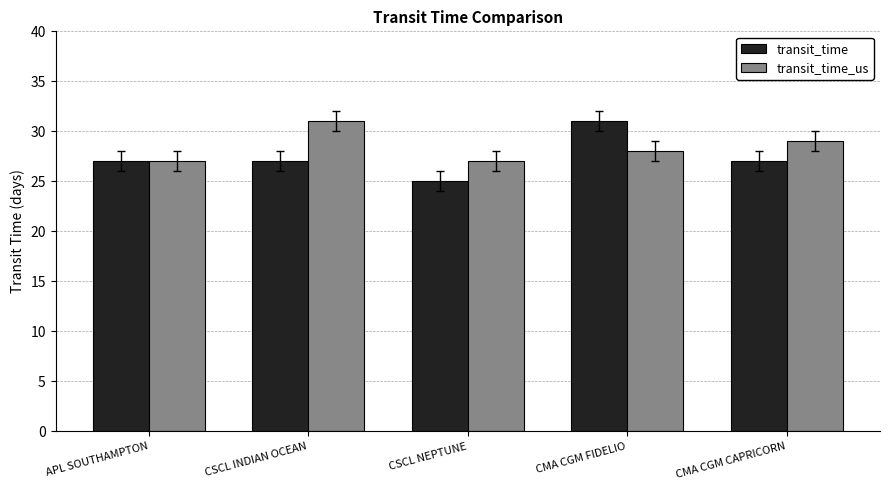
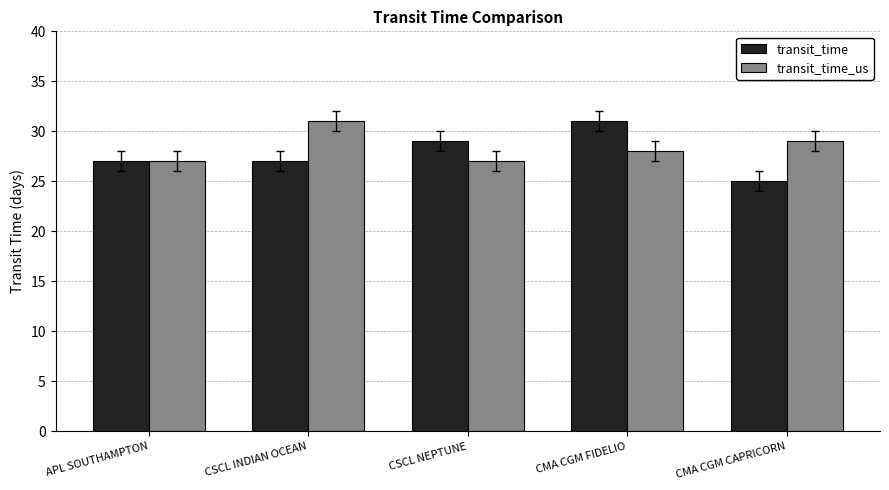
transit_time, CSCL NEPTUNE: 25 -> 29
transit_time, CMA CGM CAPRICORN: 27 -> 25
